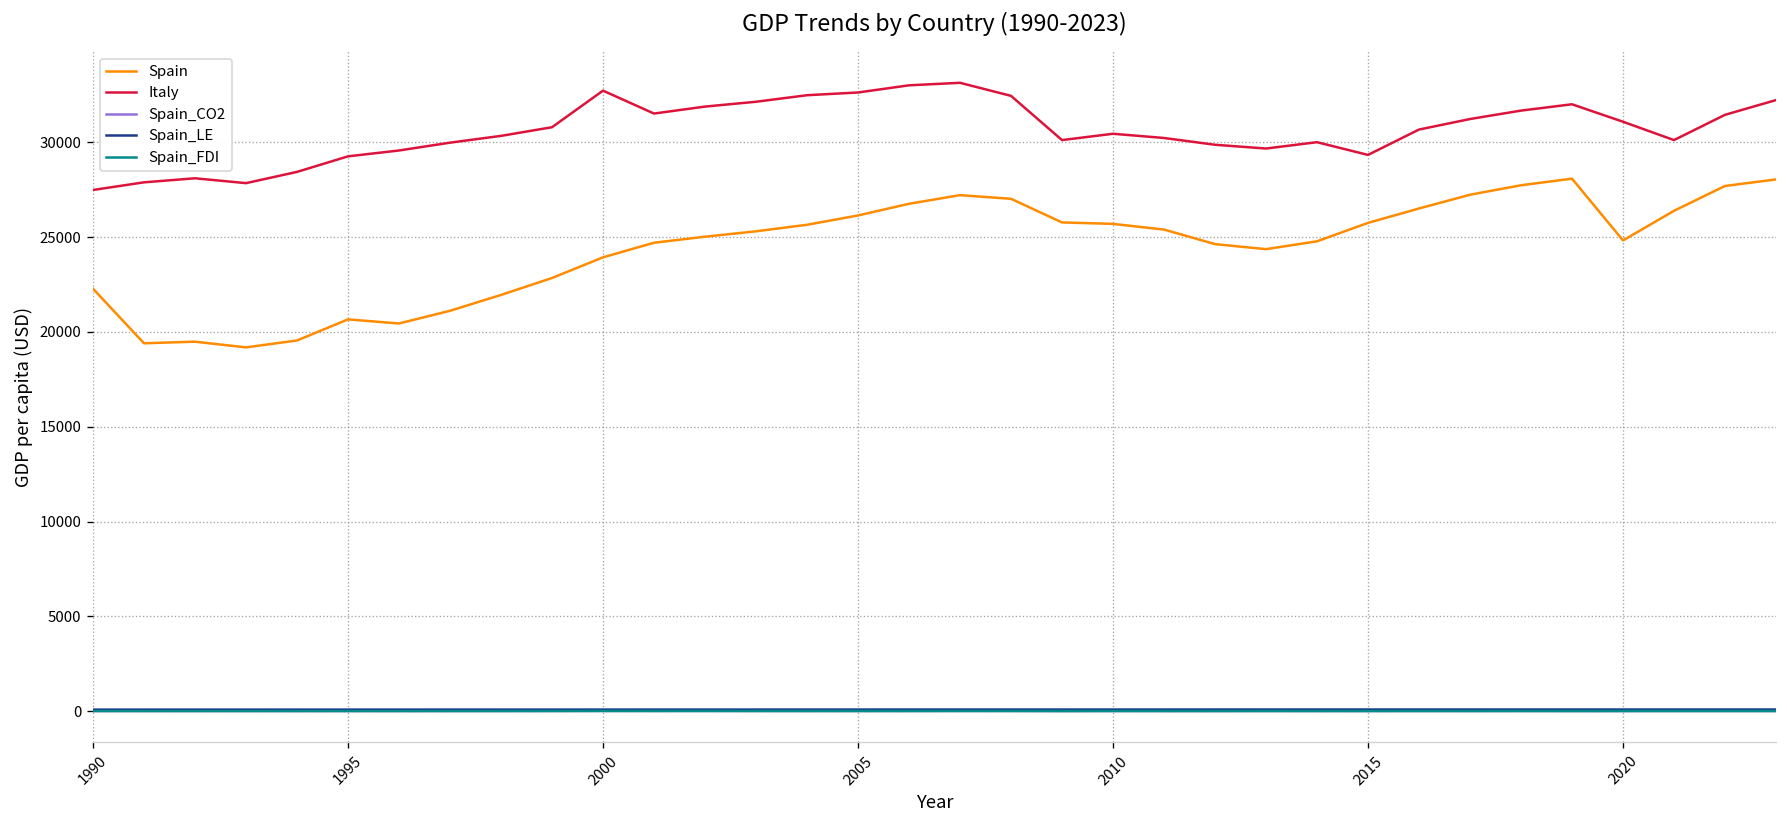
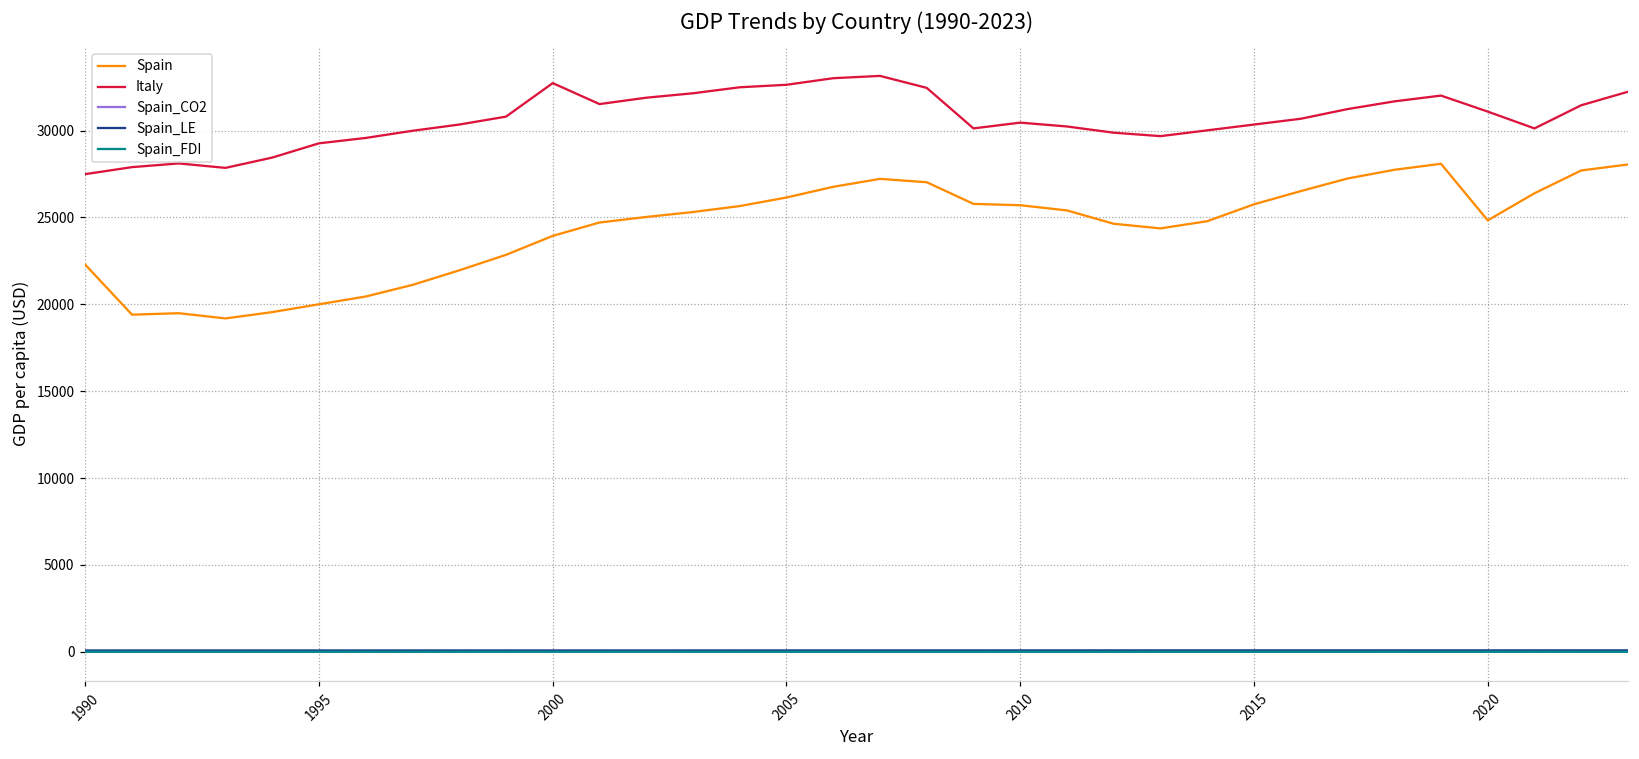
Spain, 1995: 20700 -> 20000
Italy, 2015: 29300 -> 30300
